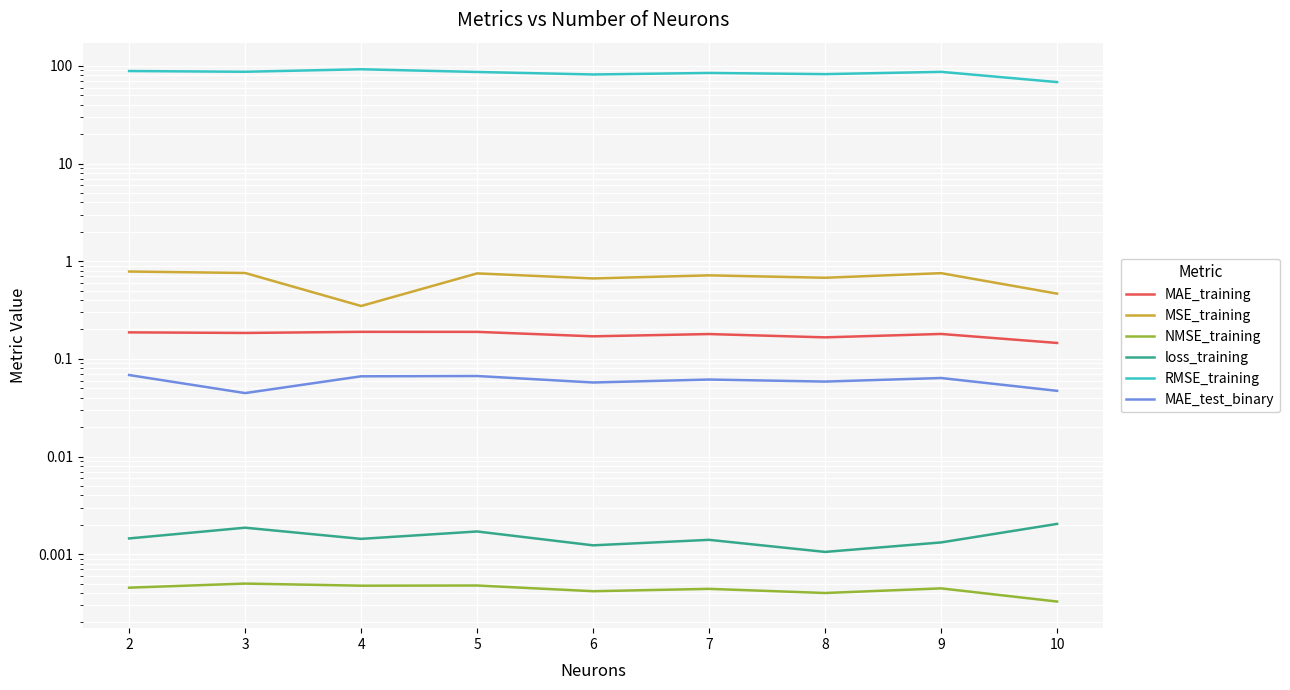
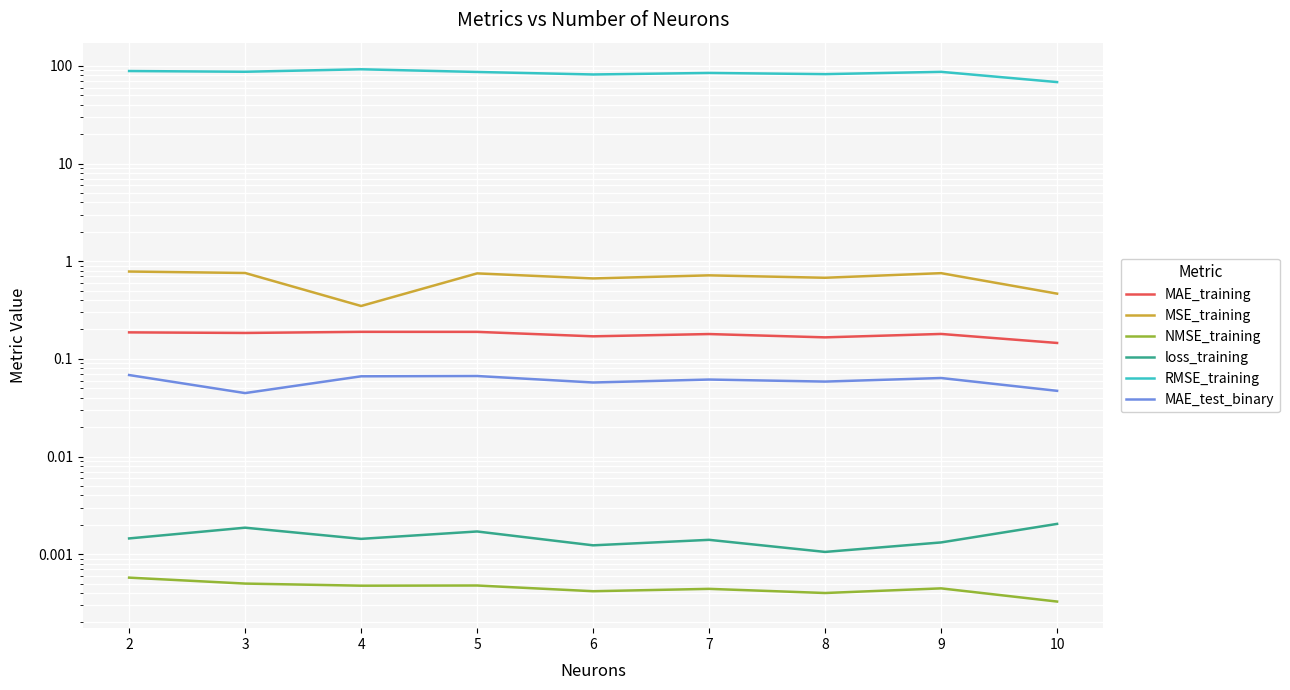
NMSE_training, 2: 0.0005 -> 0.0006
